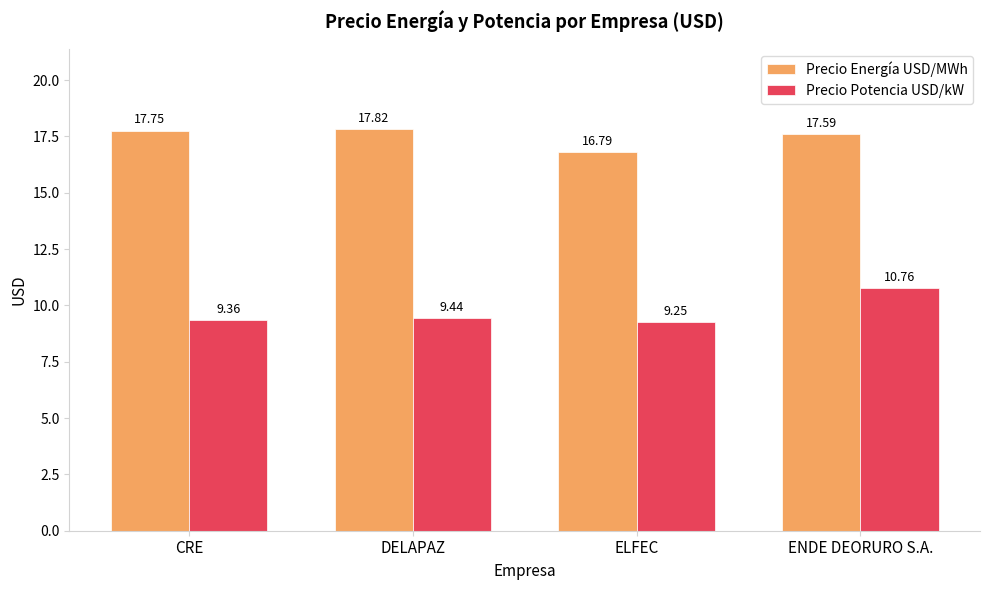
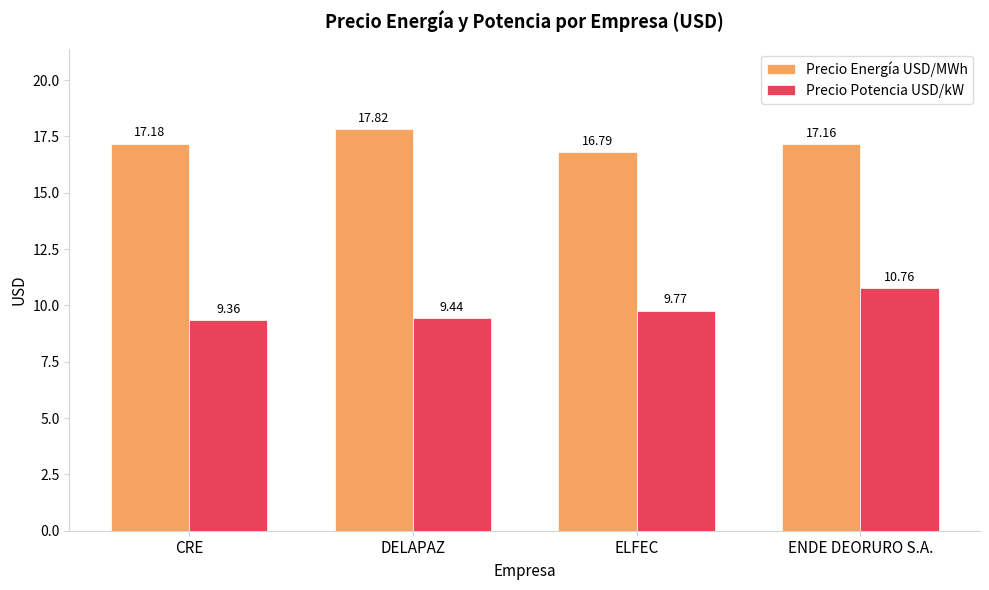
Precio Energía USD/MWh, CRE: 17.75 -> 17.18
Precio Potencia USD/kW, ELFEC: 9.25 -> 9.77
Precio Energía USD/MWh, ENDE DEORURO S.A.: 17.59 -> 17.16
